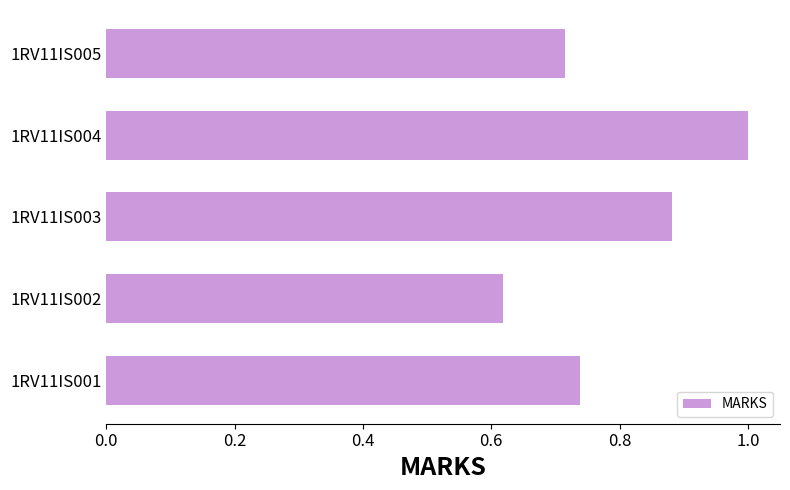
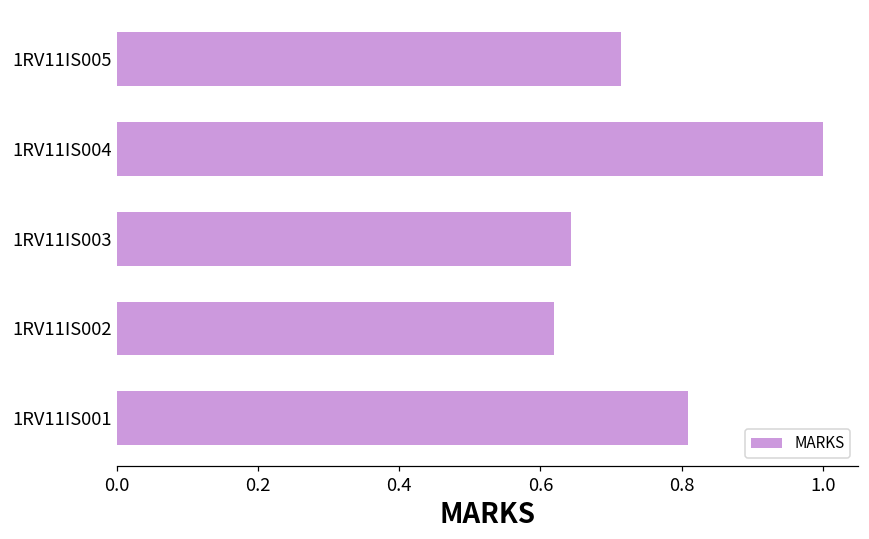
1RV11IS003: 0.88 -> 0.64
1RV11IS001: 0.74 -> 0.81
